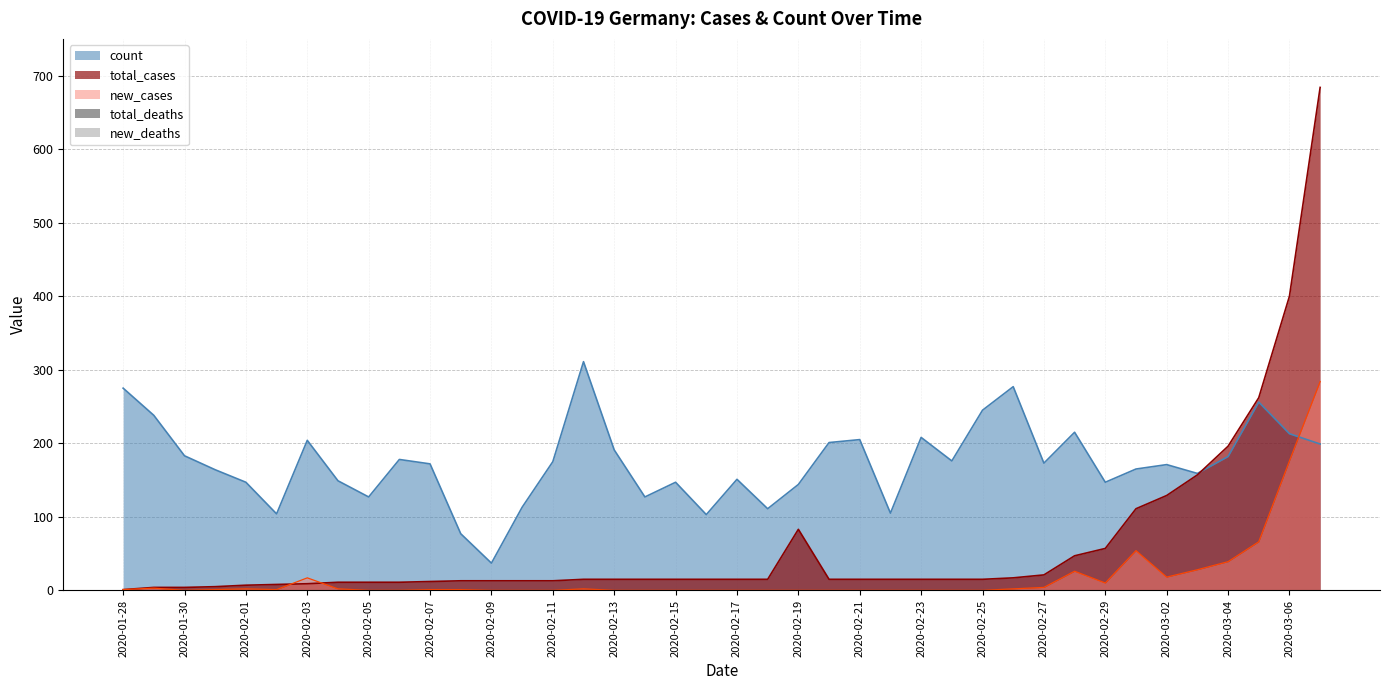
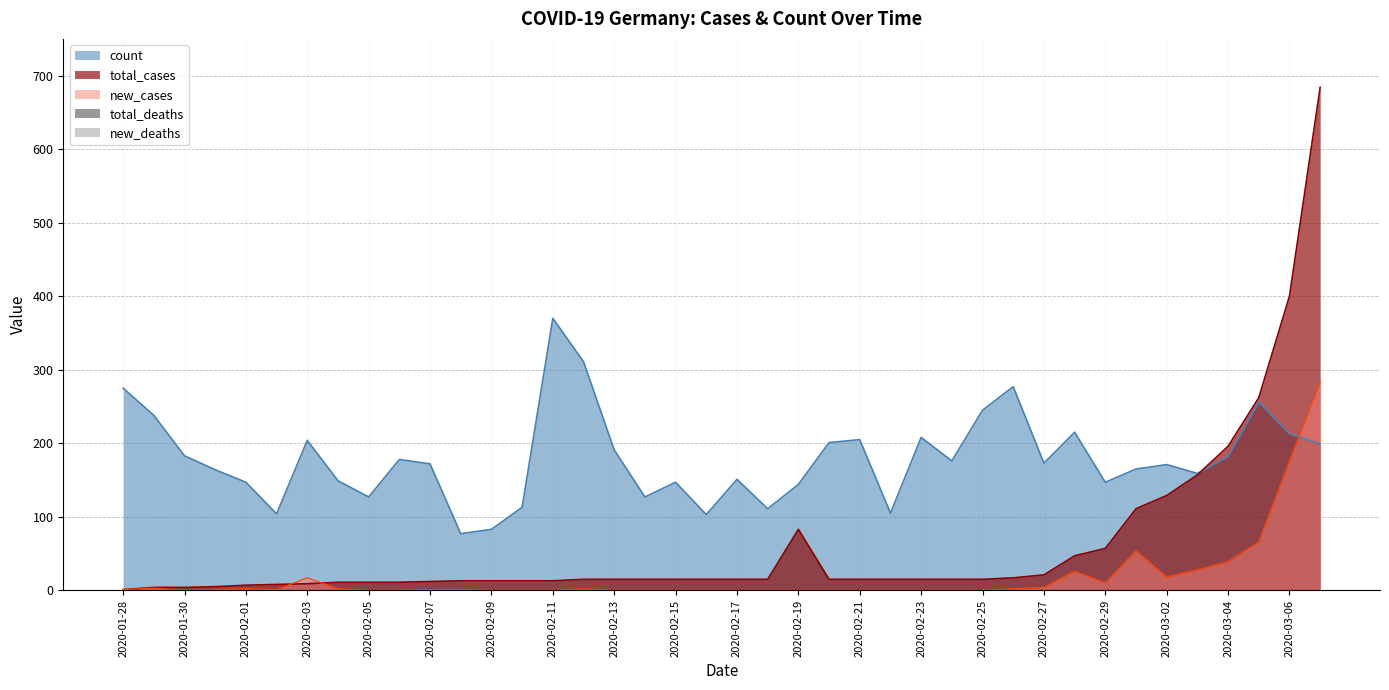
count, 2020-02-09: 40 -> 80
count, 2020-02-11: 180 -> 370
